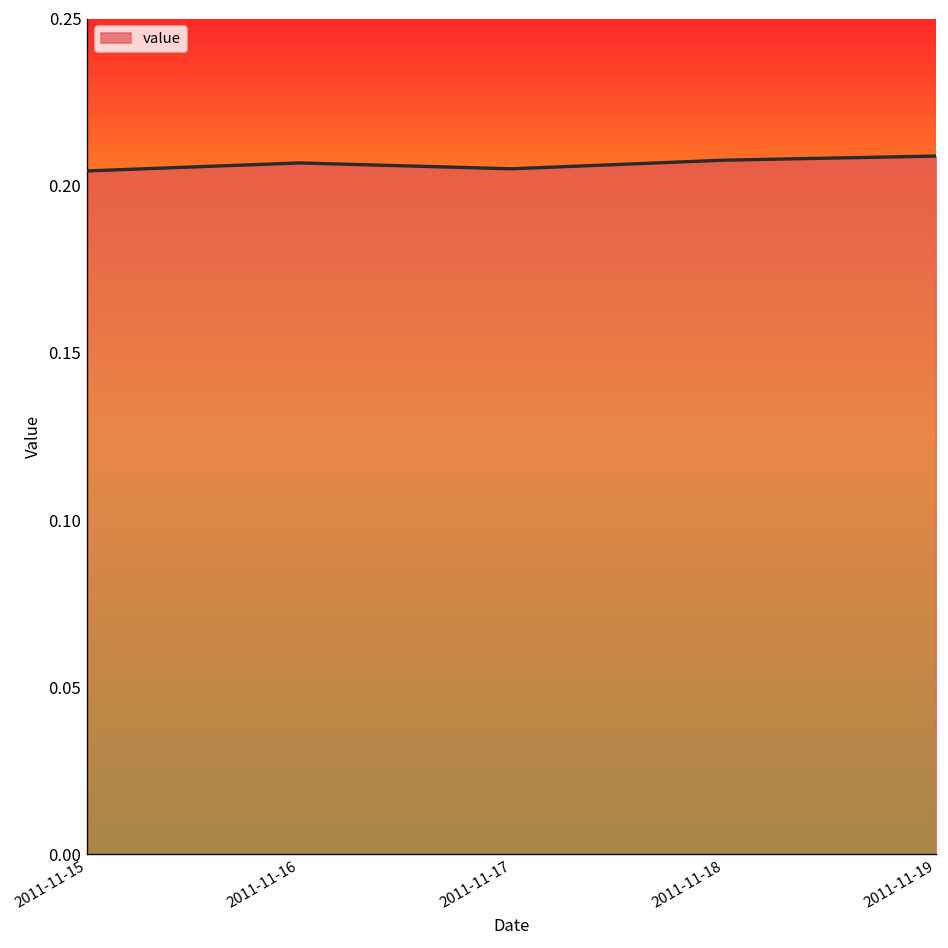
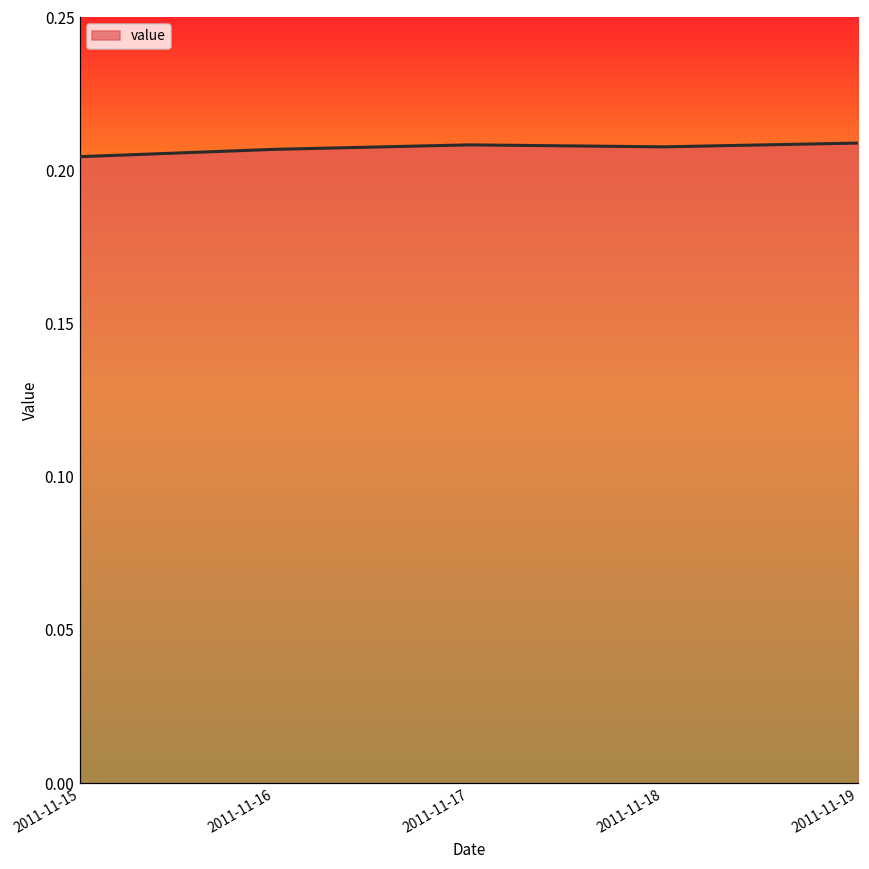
2011-11-17: 0.205 -> 0.208
